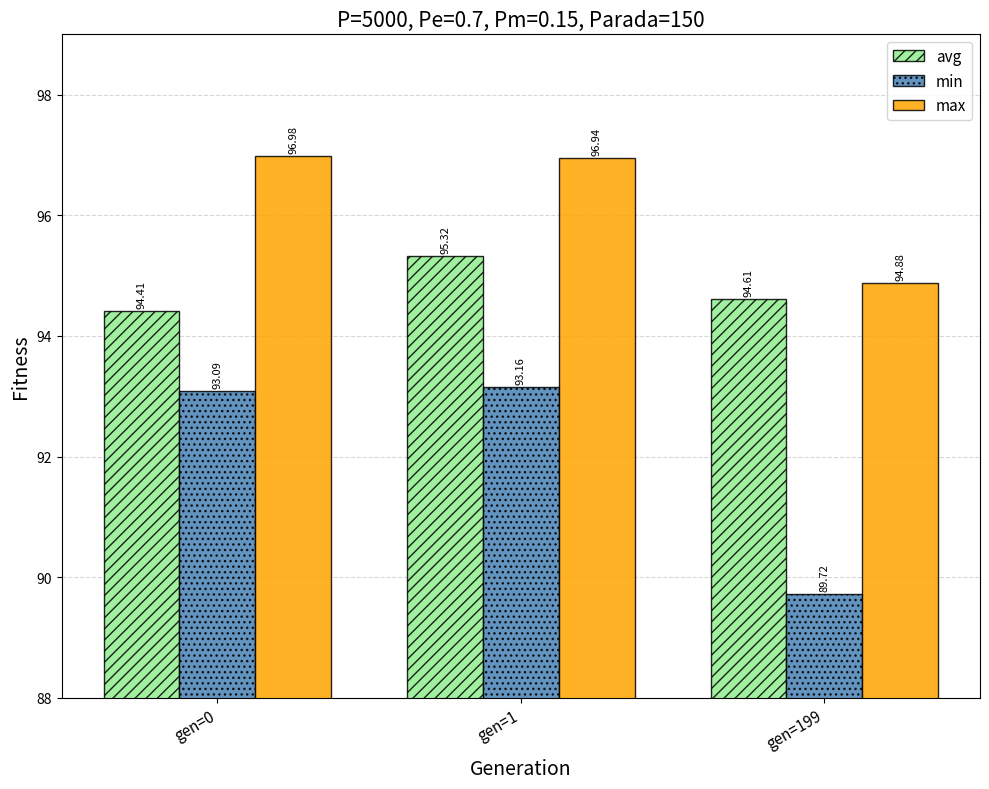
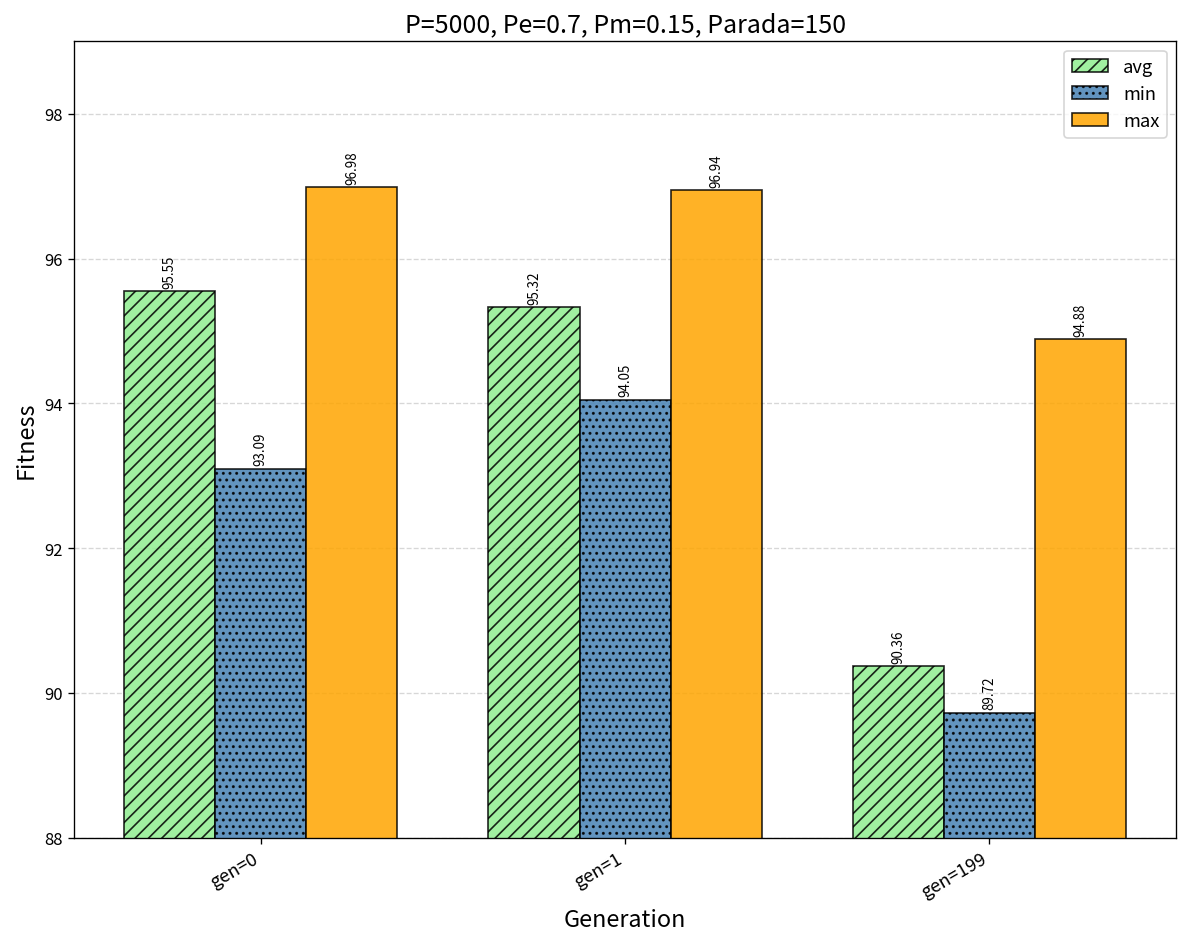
avg, gen=0: 94.41 -> 95.55
min, gen=1: 93.16 -> 94.05
avg, gen=199: 94.61 -> 90.36
